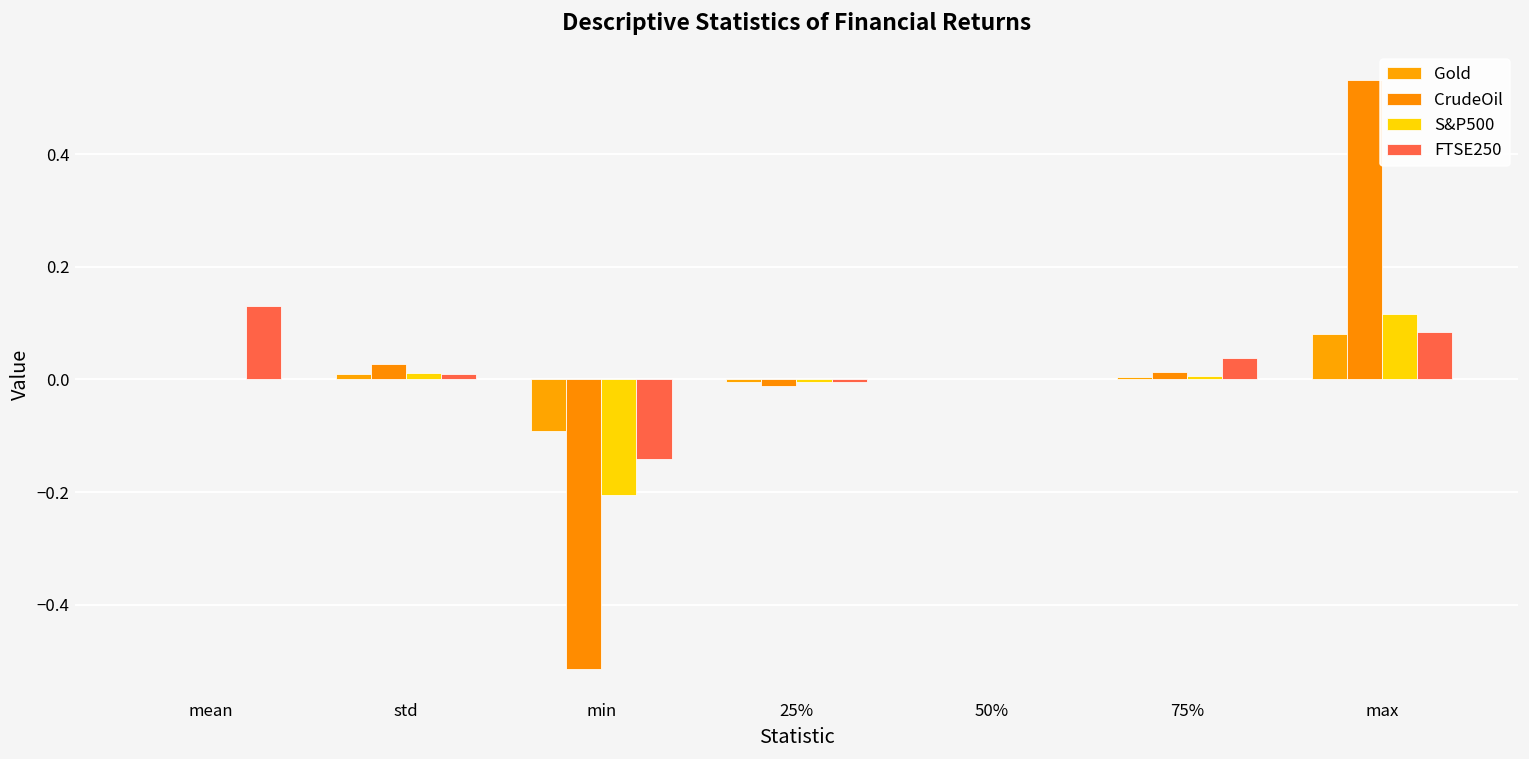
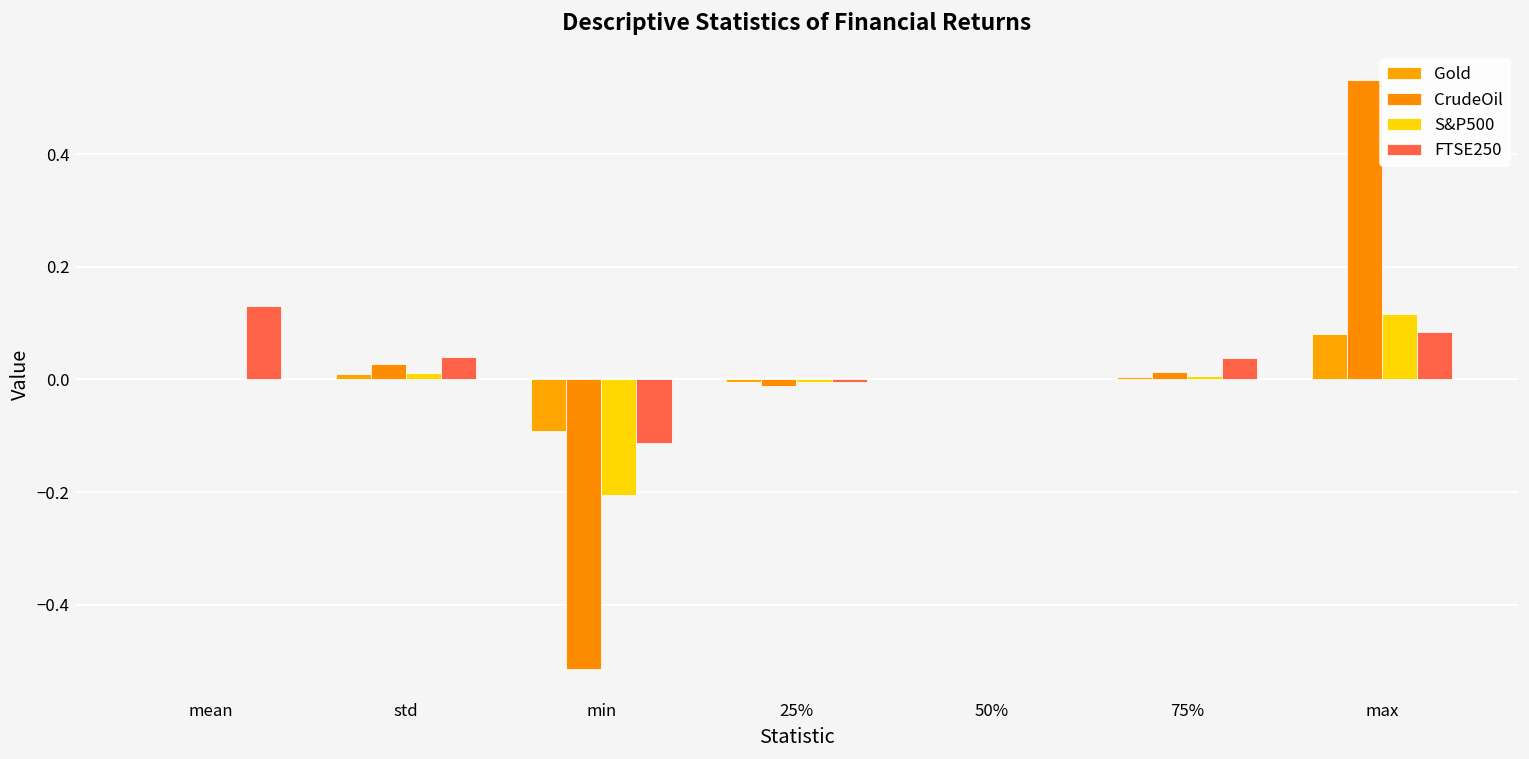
FTSE250, std: 0.01 -> 0.04
FTSE250, min: -0.14 -> -0.11
